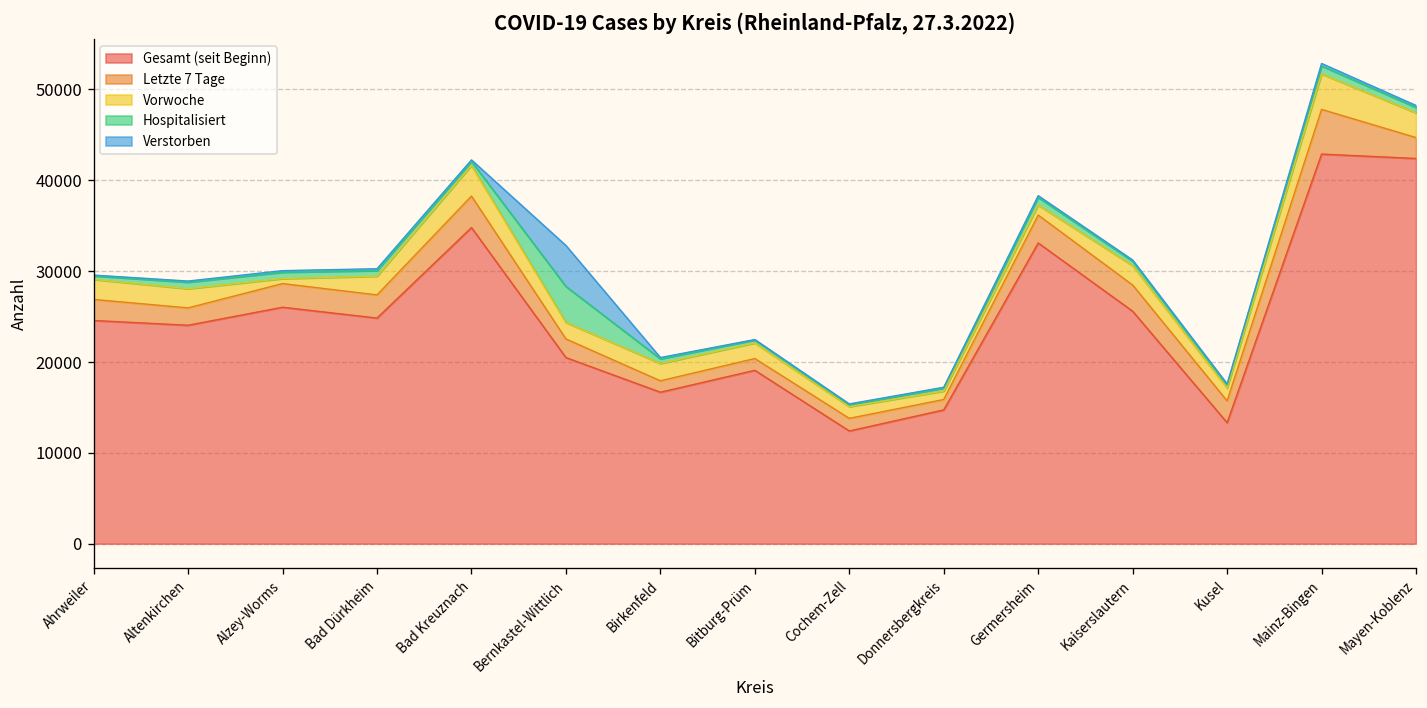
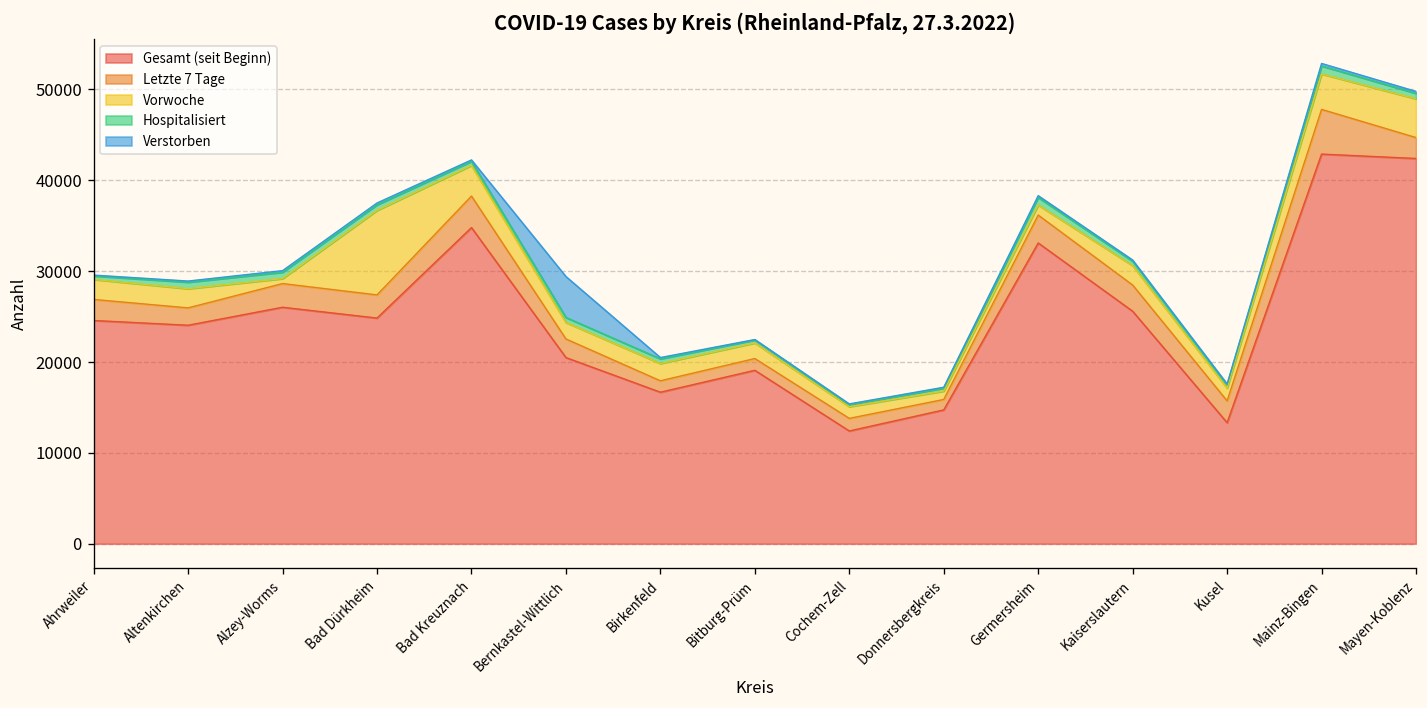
Vorwoche, Bad Dürkheim: 2000 -> 9000
Hospitalisiert, Bernkastel-Wittlich: 4000 -> 1000
Vorwoche, Mayen-Koblenz: 3000 -> 4000
